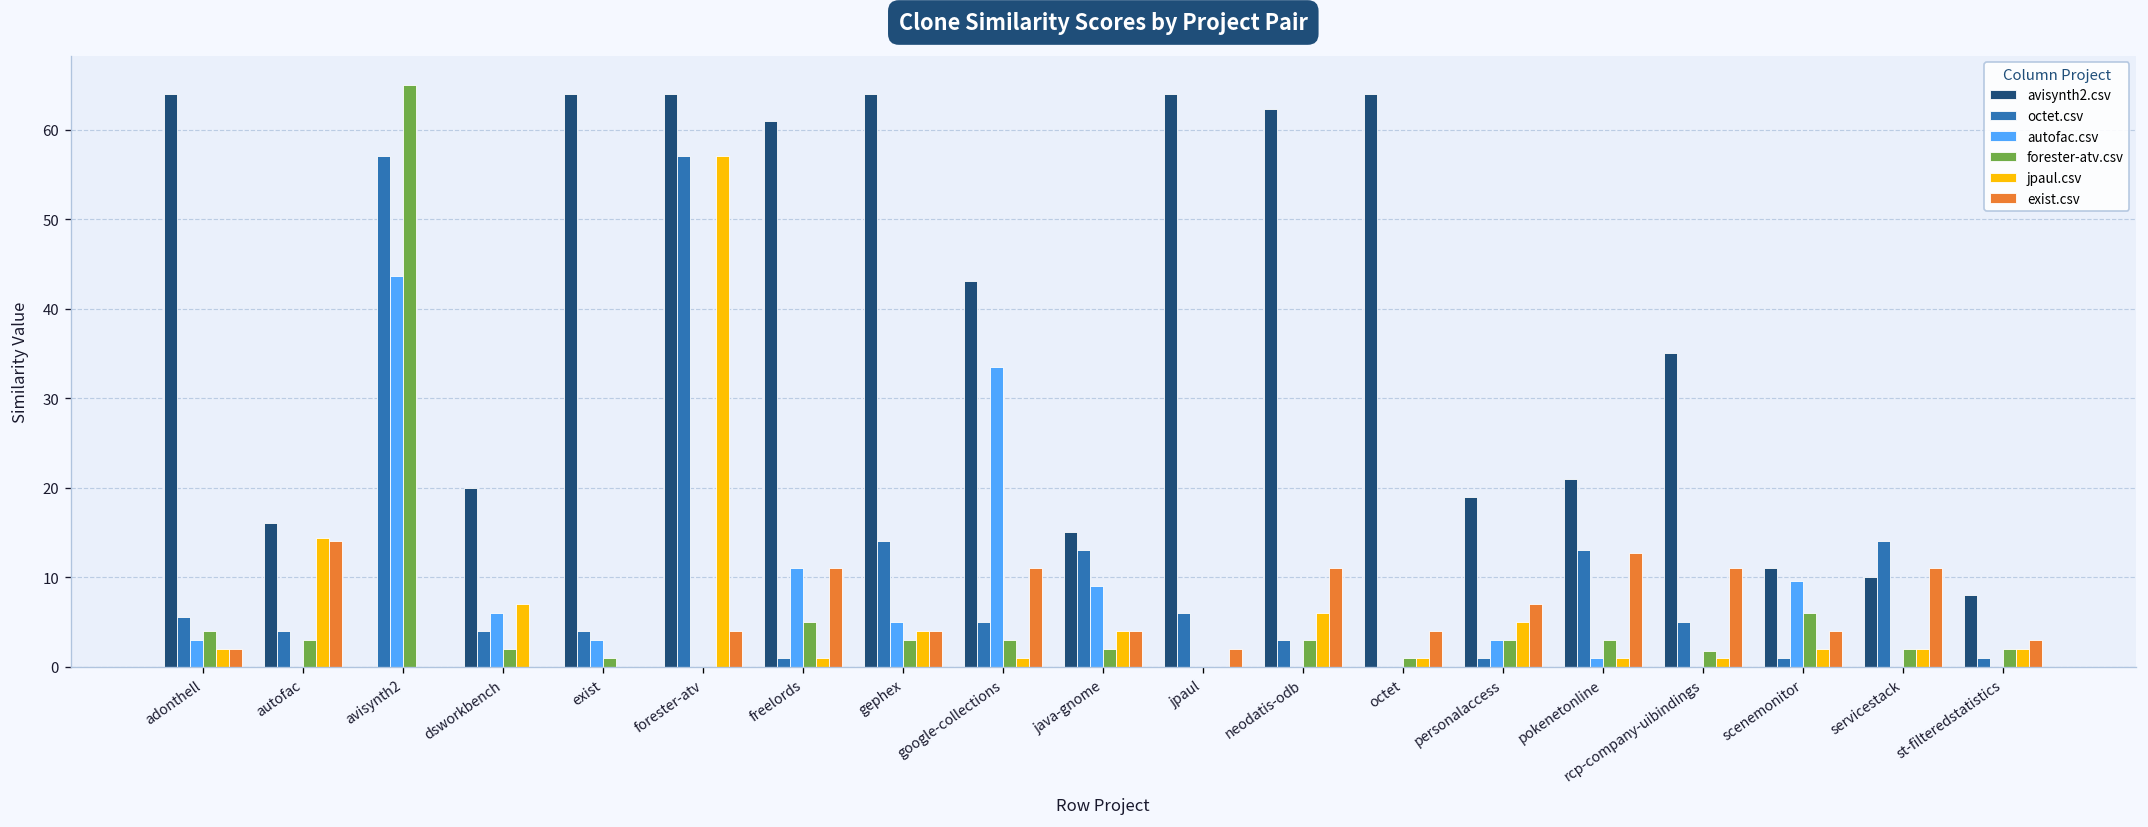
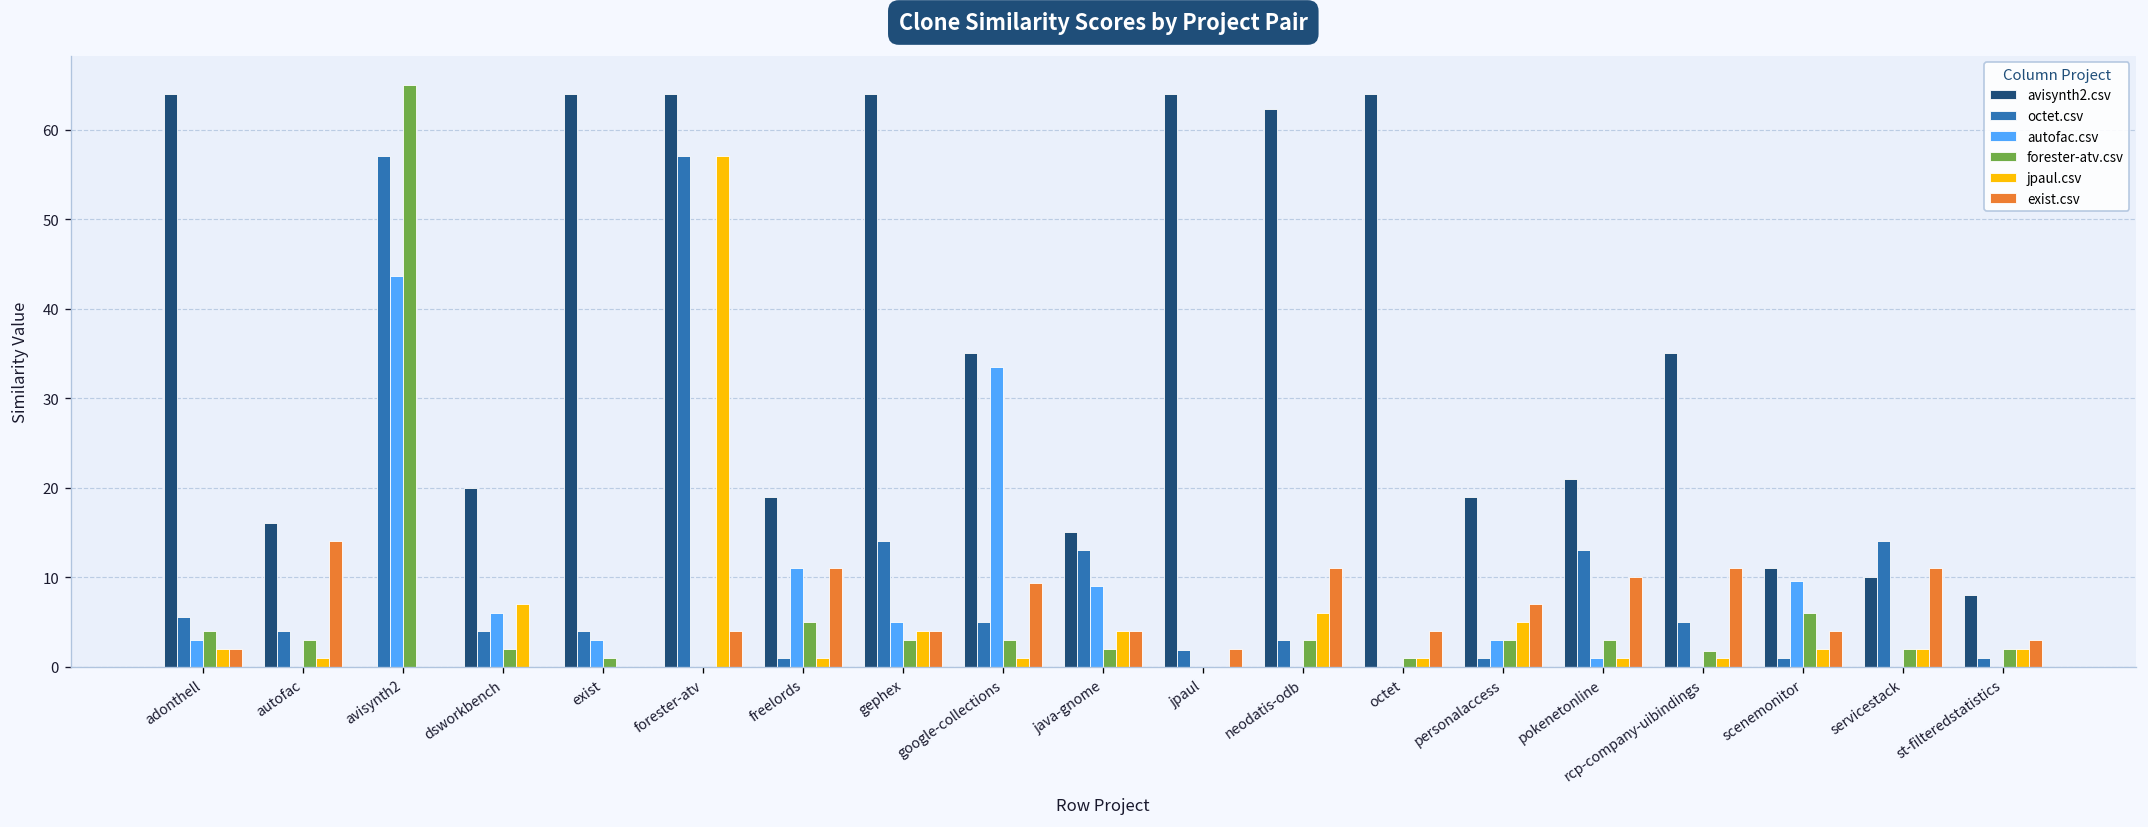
jpaul.csv, autofac: 14 -> 1
avisynth2.csv, freelords: 61 -> 19
avisynth2.csv, google-collections: 43 -> 35
exist.csv, google-collections: 11 -> 9
octet.csv, jpaul: 6 -> 2
exist.csv, pokenetonline: 13 -> 10
